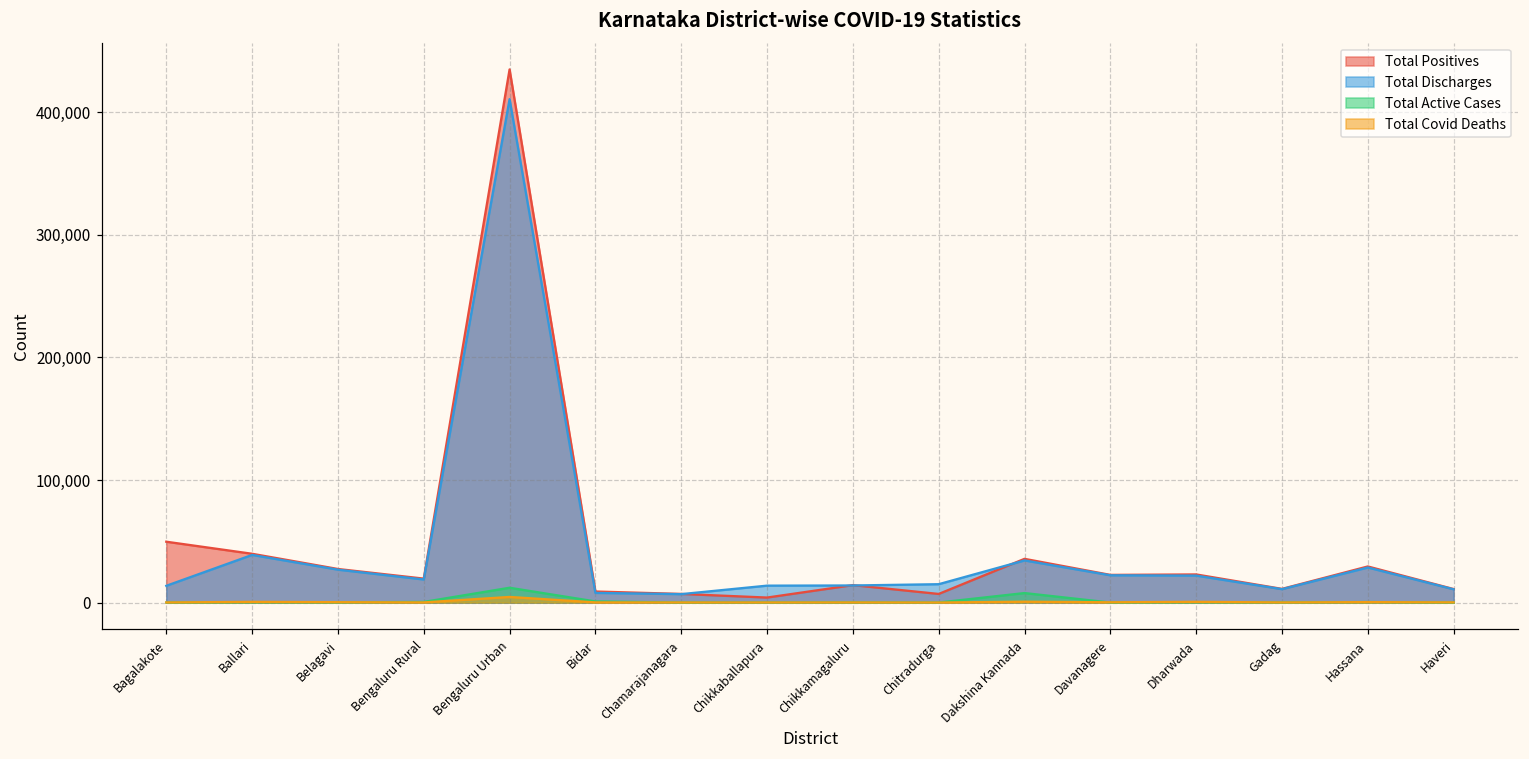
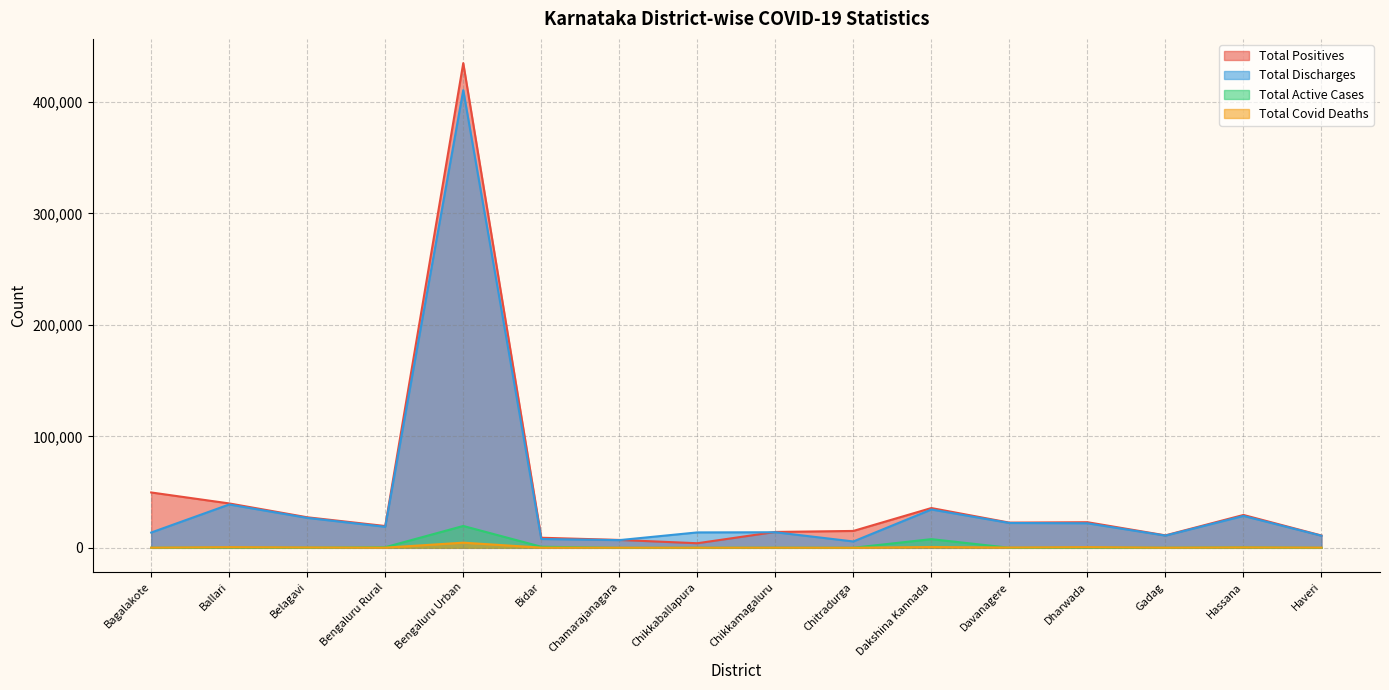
Total Active Cases, Bengaluru Urban: 12,000 -> 20,000
Total Positives, Chitradurga: 7,000 -> 15,000
Total Discharges, Chitradurga: 15,000 -> 6,000
